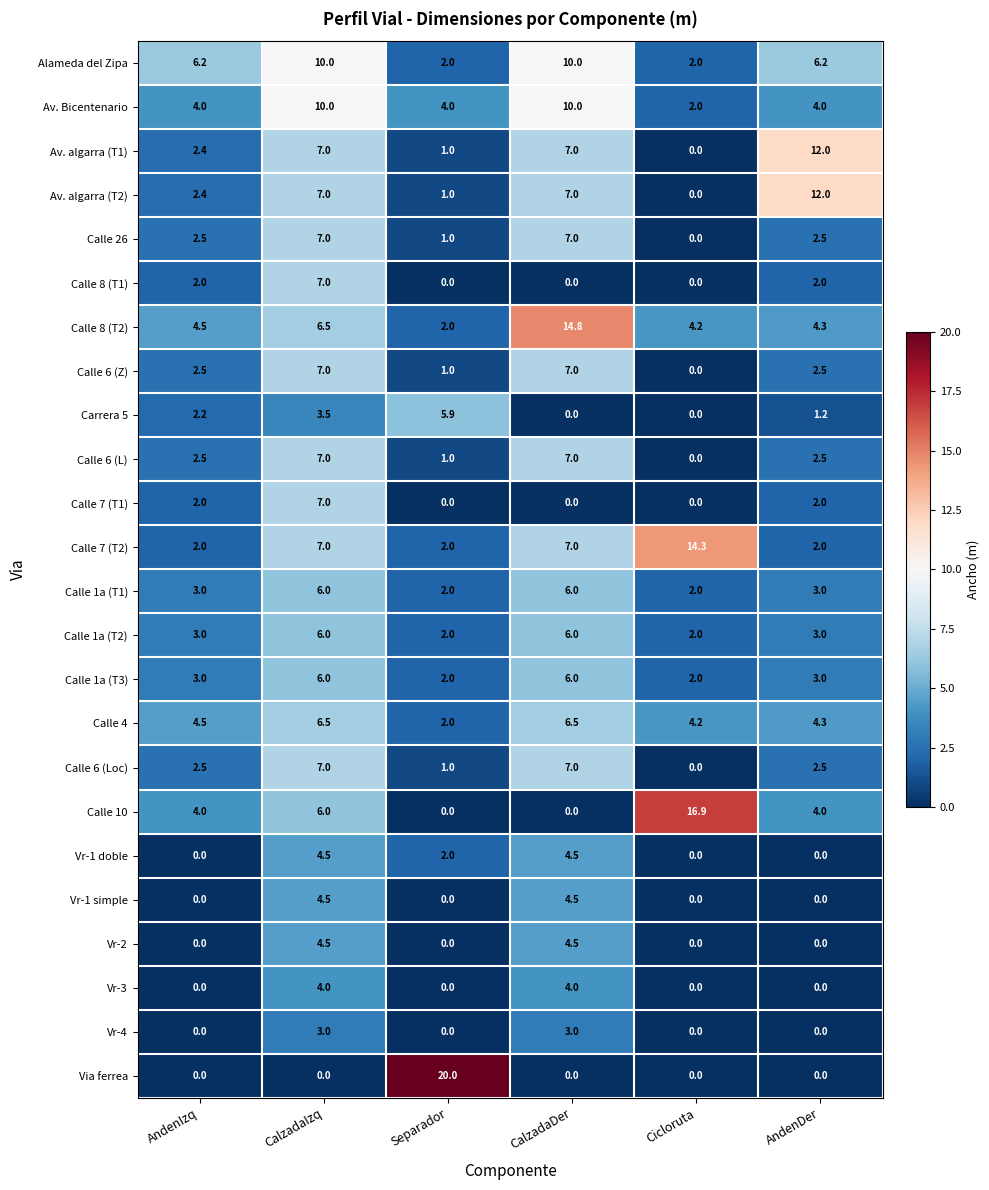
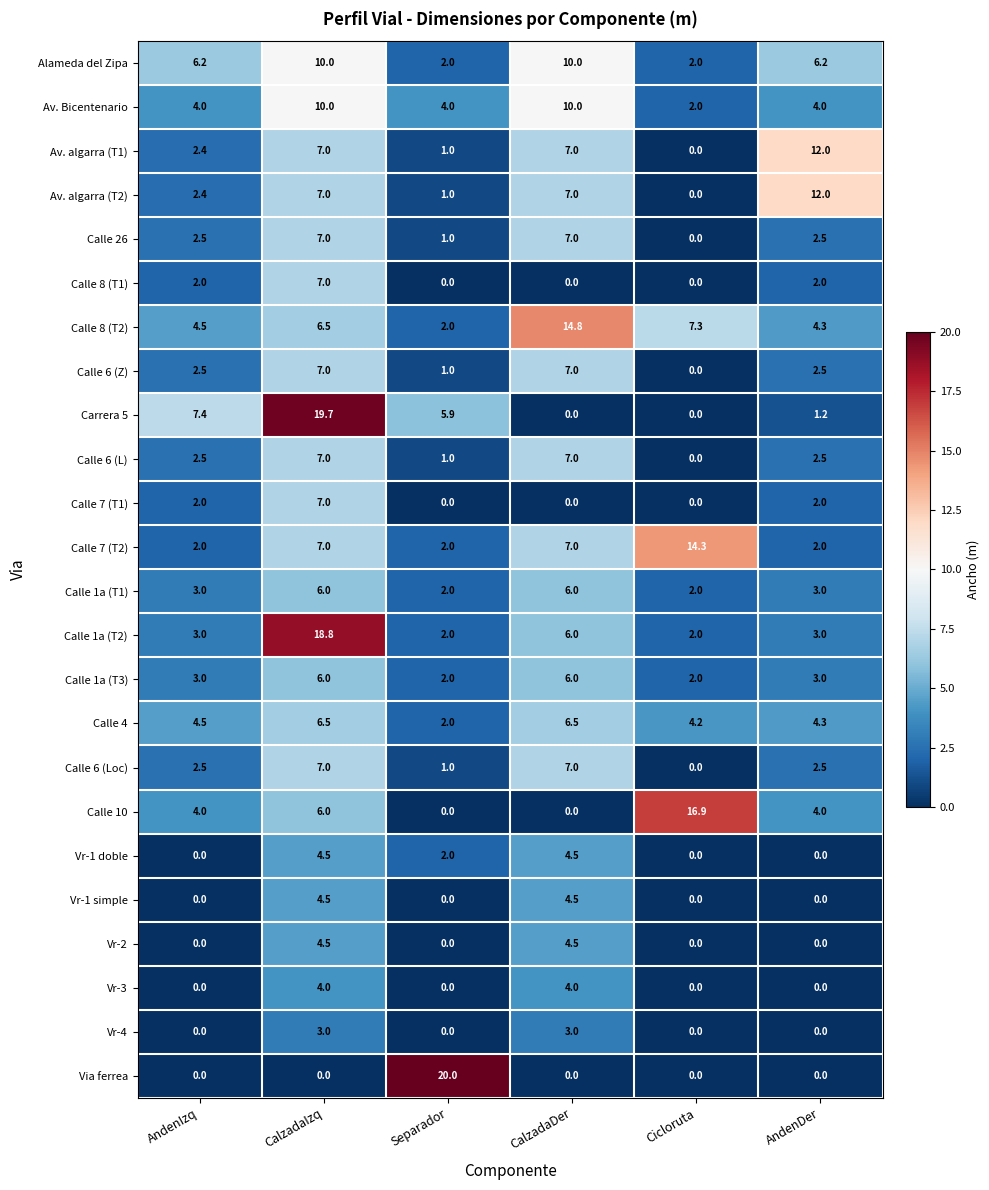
Calle 8 (T2), Cicloruta: 4.2 -> 7.3
Carrera 5, AndenIzq: 2.2 -> 7.4
Carrera 5, CalzadaIzq: 3.5 -> 19.7
Calle 1a (T2), CalzadaIzq: 6.0 -> 18.8
